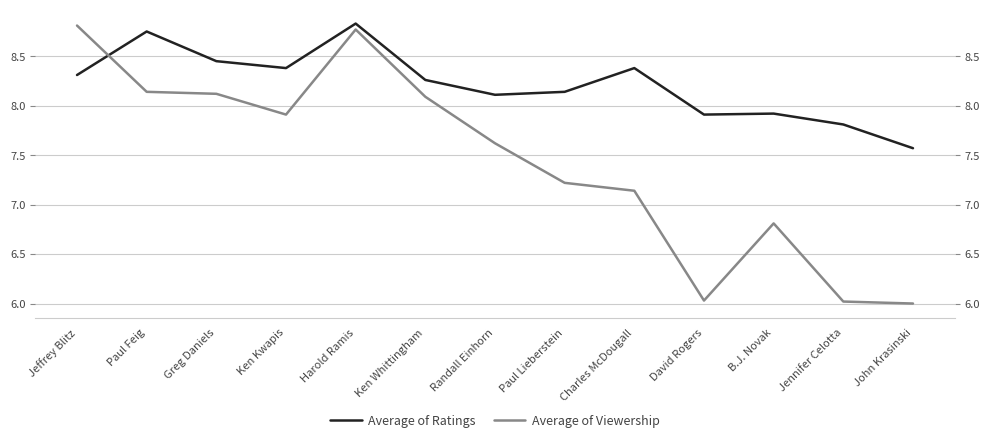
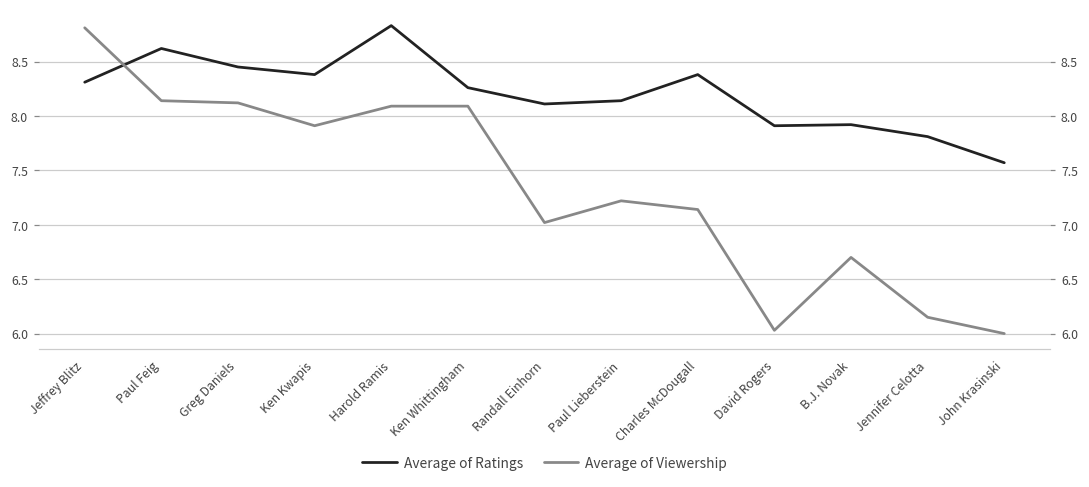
Average of Ratings, Paul Feig: 8.8 -> 8.6
Average of Viewership, Harold Ramis: 8.8 -> 8.1
Average of Viewership, Randall Einhorn: 7.6 -> 7.0
Average of Viewership, B.J. Novak: 6.8 -> 6.7
Average of Viewership, Jennifer Celotta: 6.0 -> 6.2
